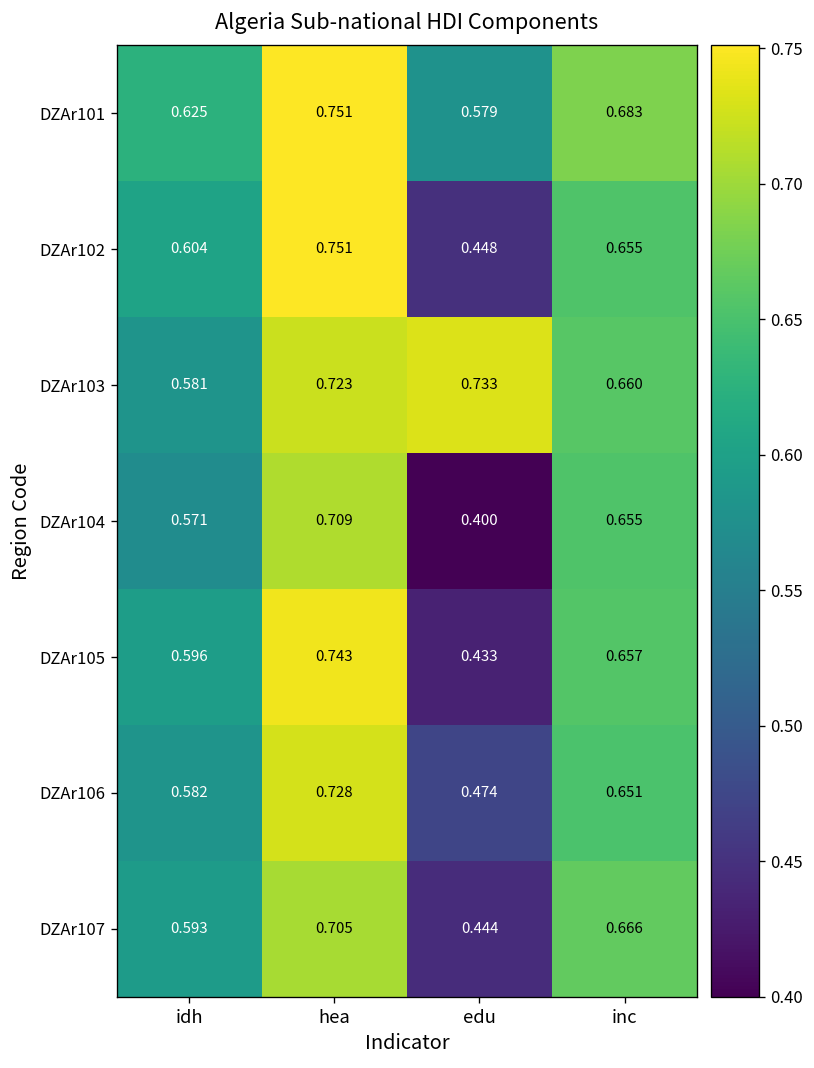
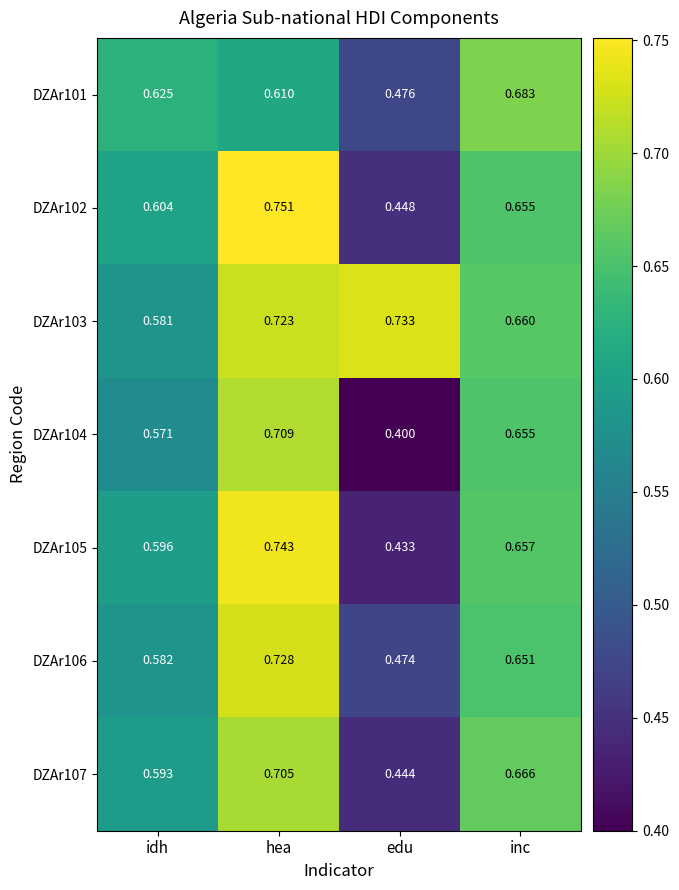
DZAr101, hea: 0.751 -> 0.610
DZAr101, edu: 0.579 -> 0.476
